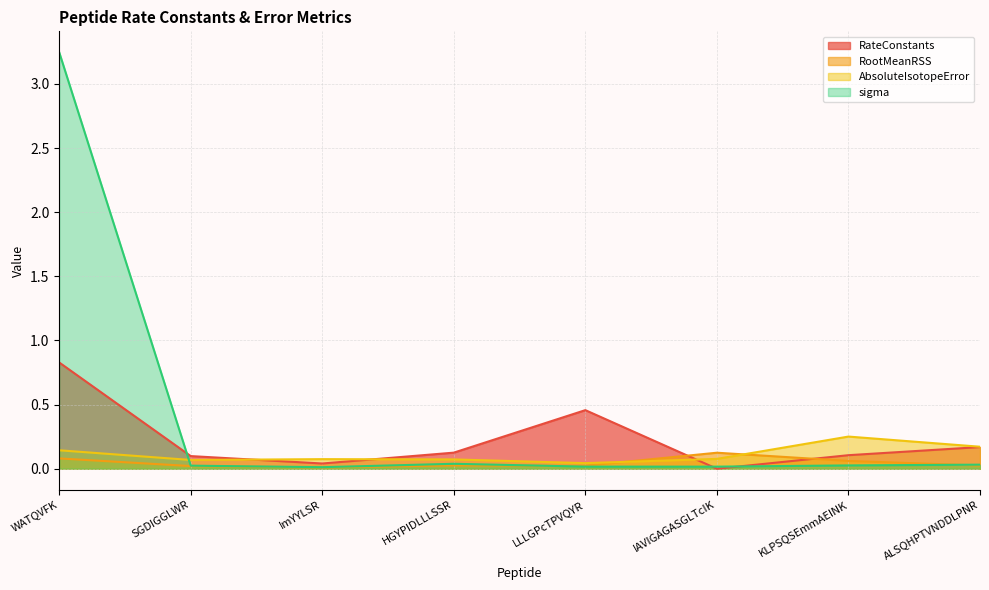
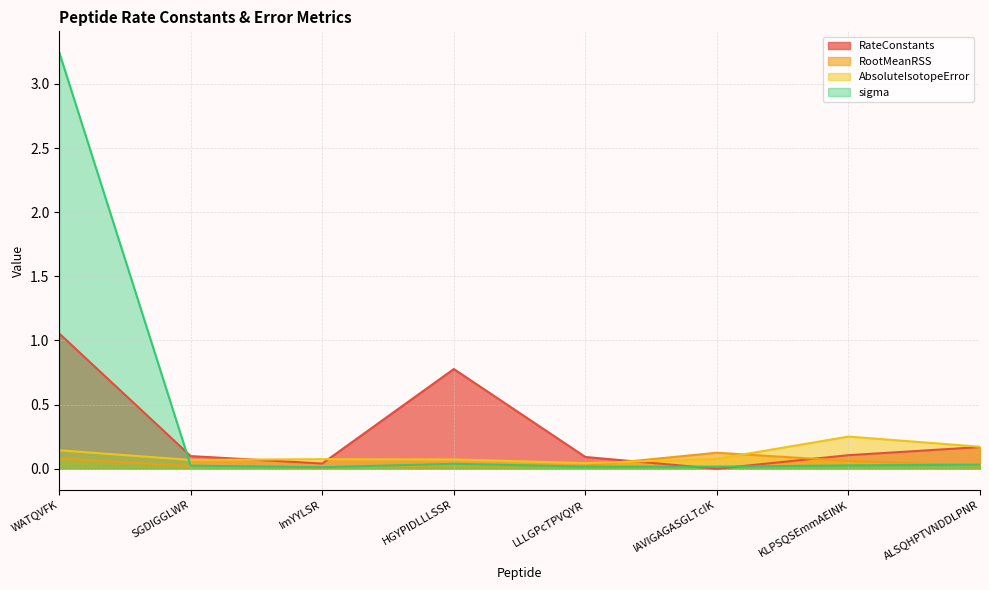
RateConstants, WATQVFK: 0.83 -> 1.05
RateConstants, HGYPIDLLLSSR: 0.13 -> 0.78
RateConstants, LLLGPcTPVQYR: 0.46 -> 0.09
